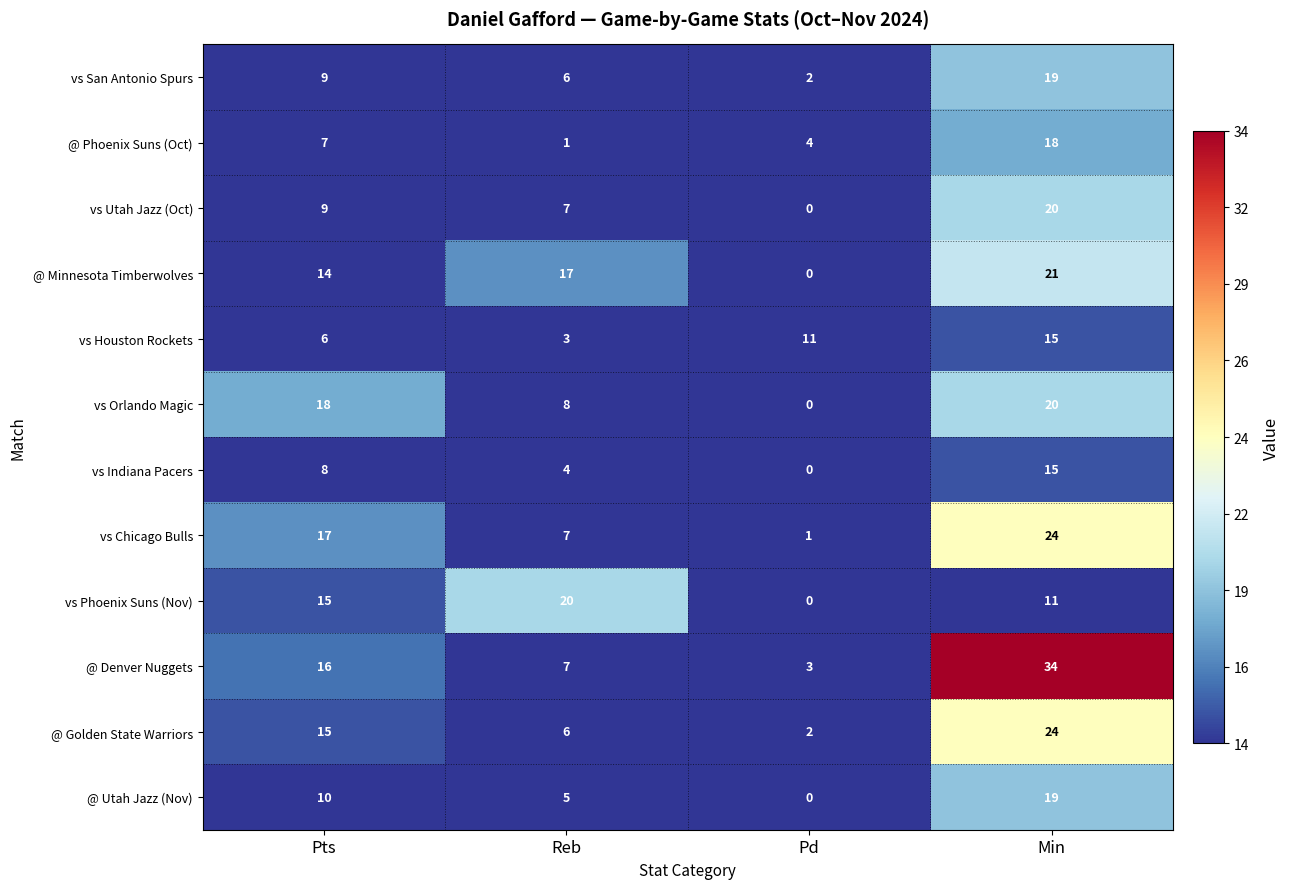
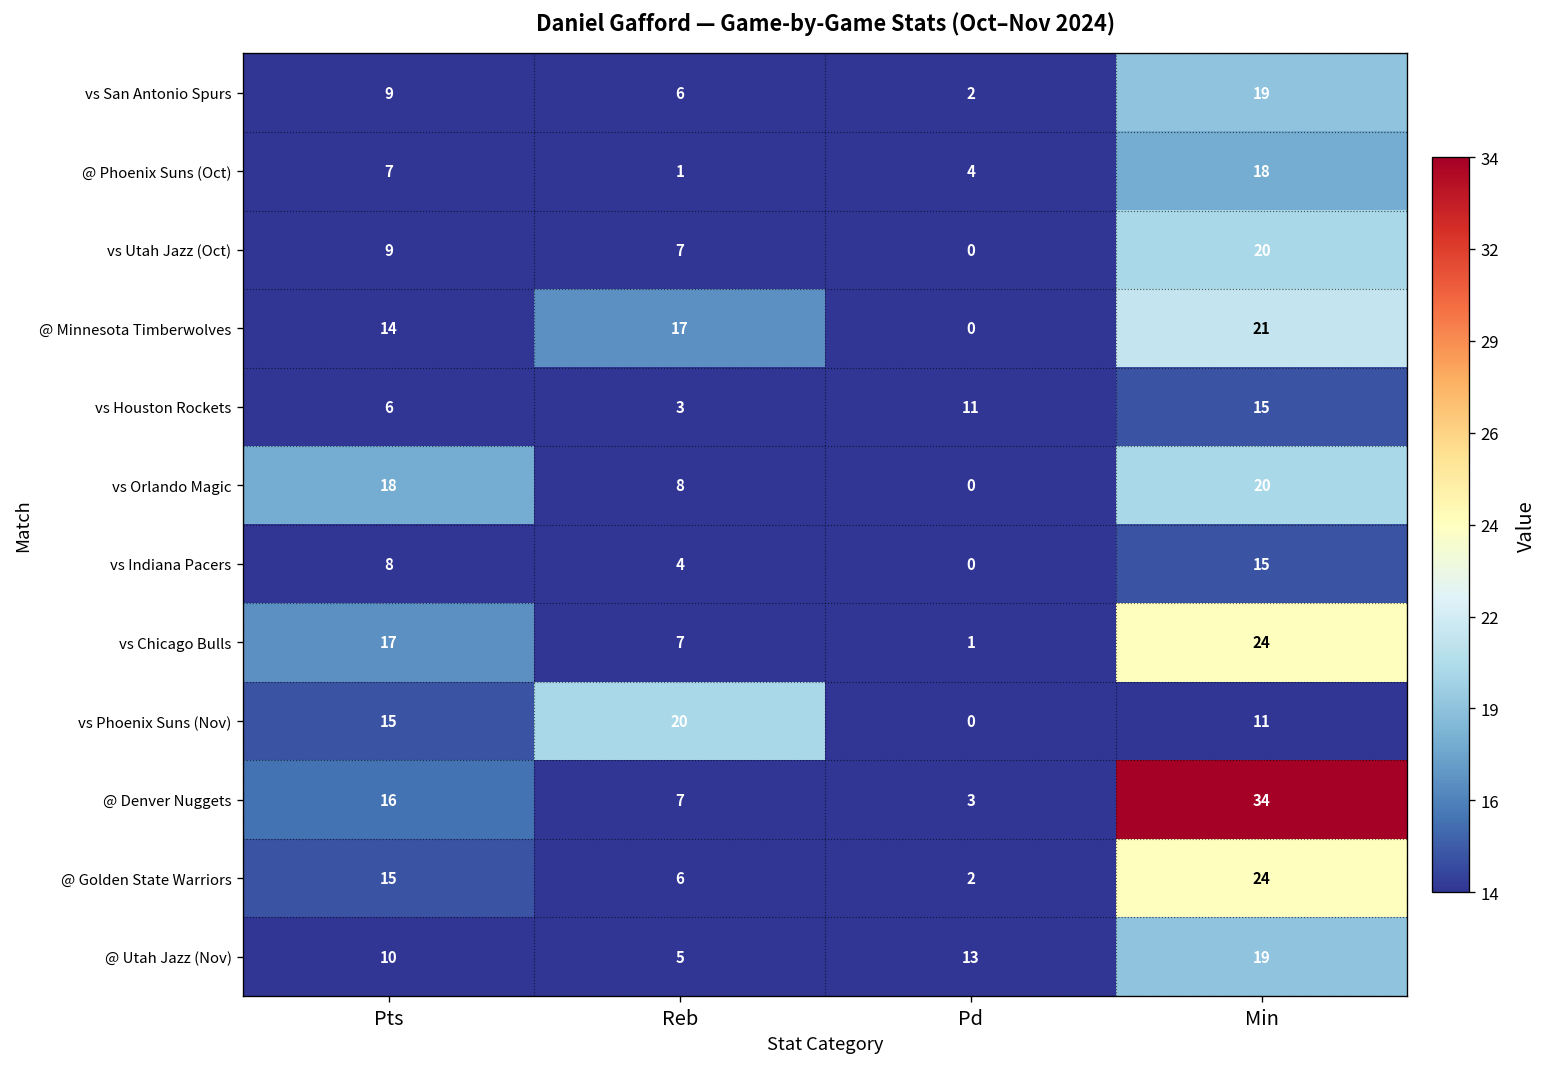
@ Utah Jazz (Nov), Pd: 0 -> 13
